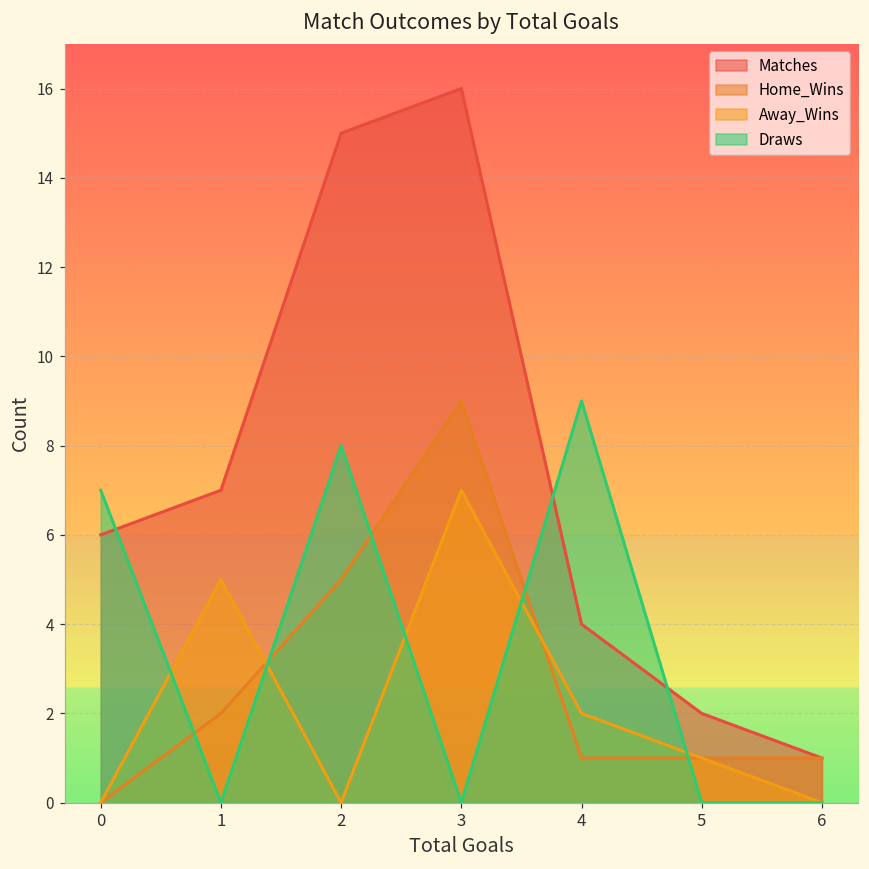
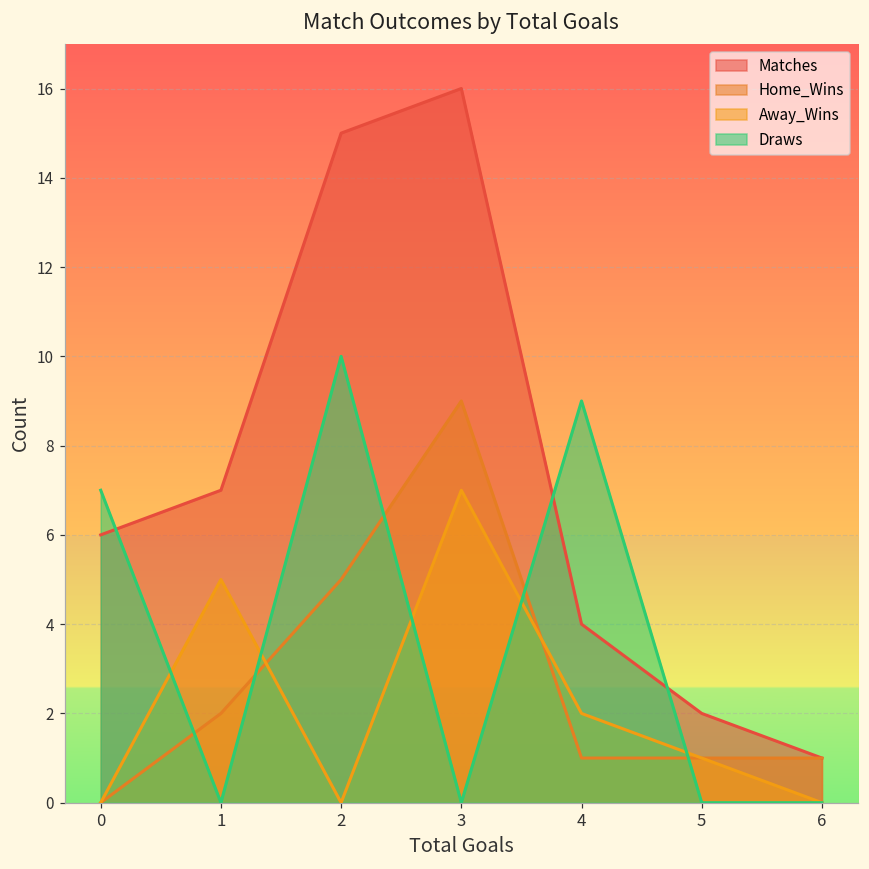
Draws, 2: 8 -> 10
